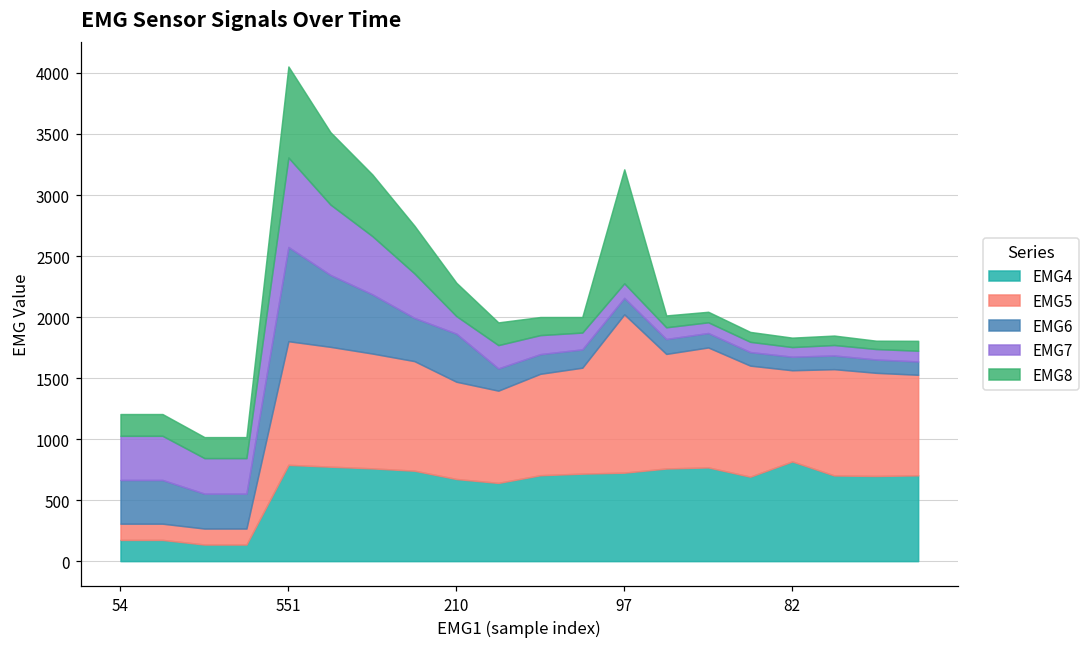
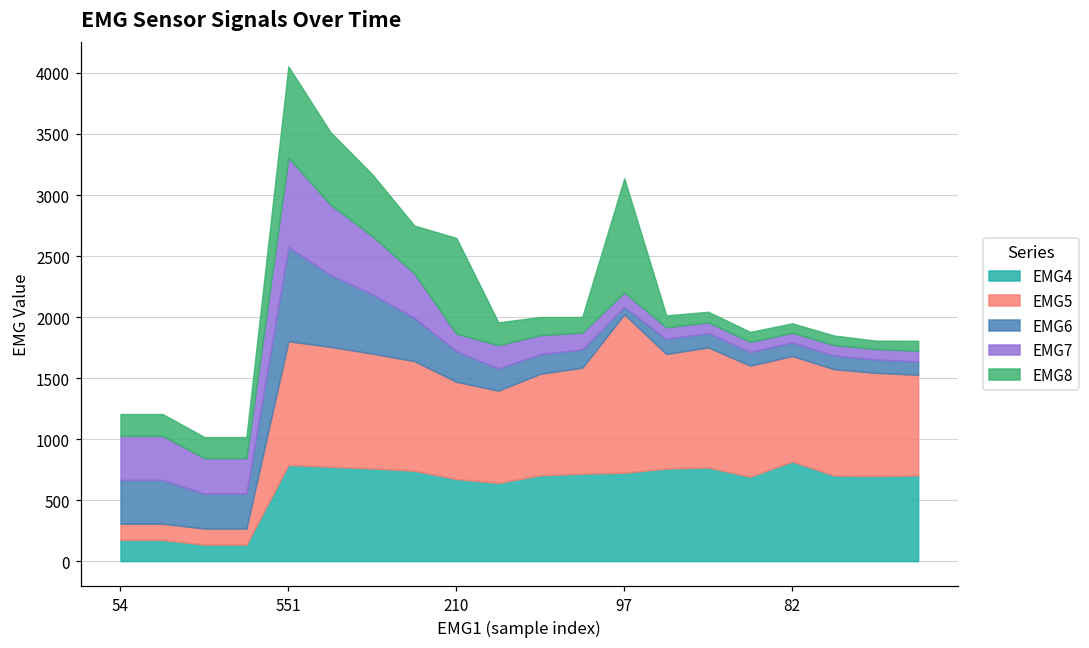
EMG6, 210: 390 -> 250
EMG8, 210: 270 -> 780
EMG6, 97: 140 -> 60
EMG5, 82: 750 -> 860
